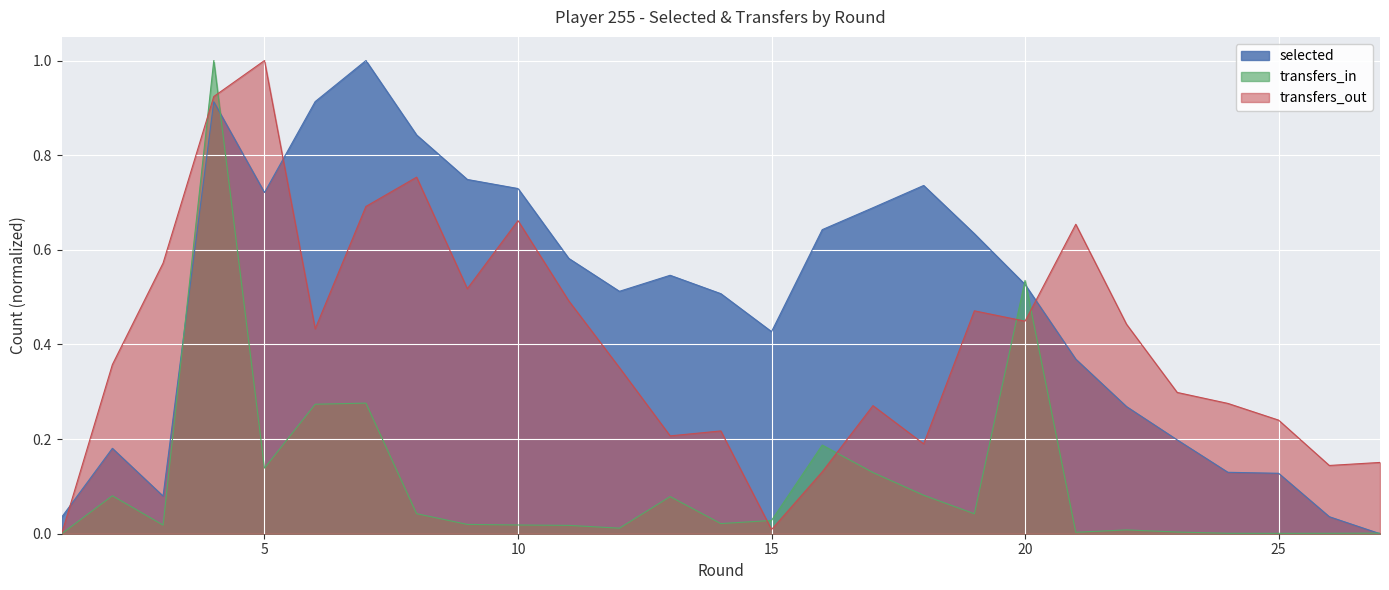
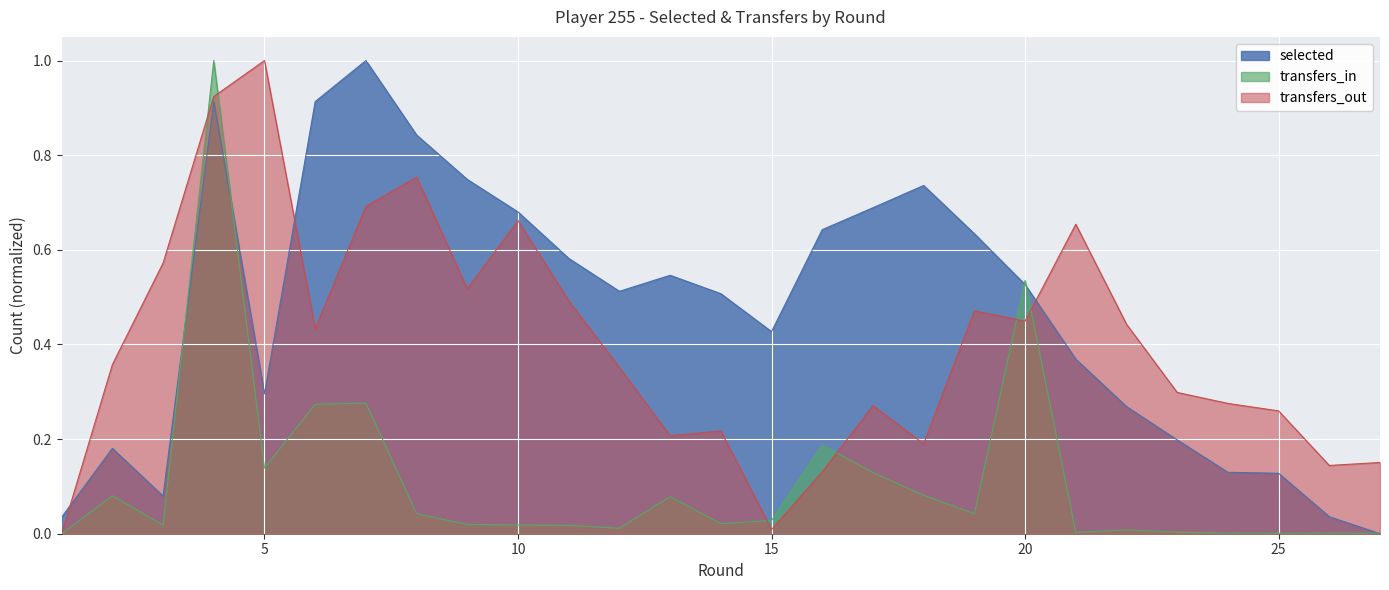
selected, 5: 0.72 -> 0.30
selected, 10: 0.73 -> 0.68
transfers_out, 25: 0.24 -> 0.26
